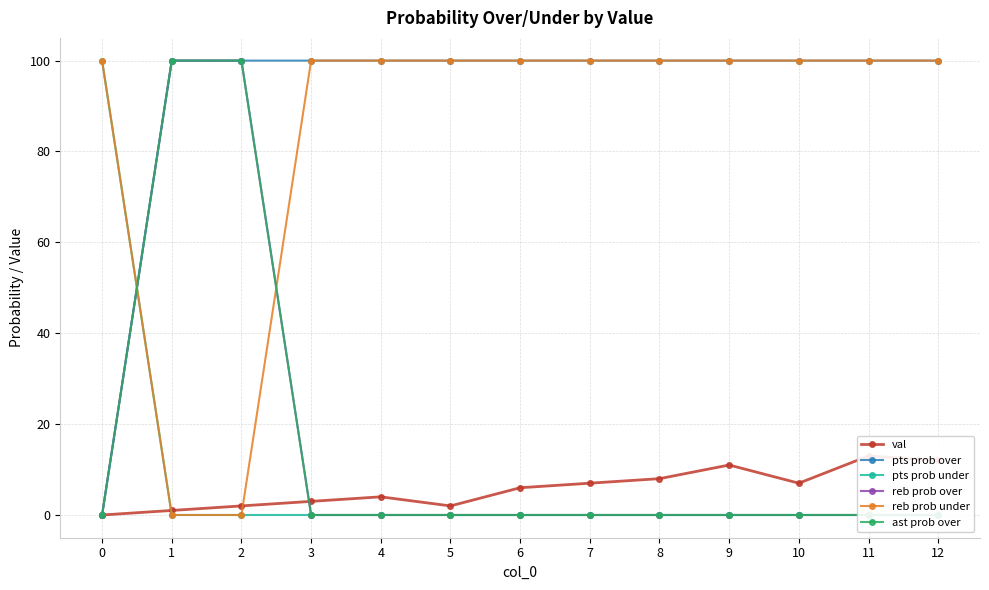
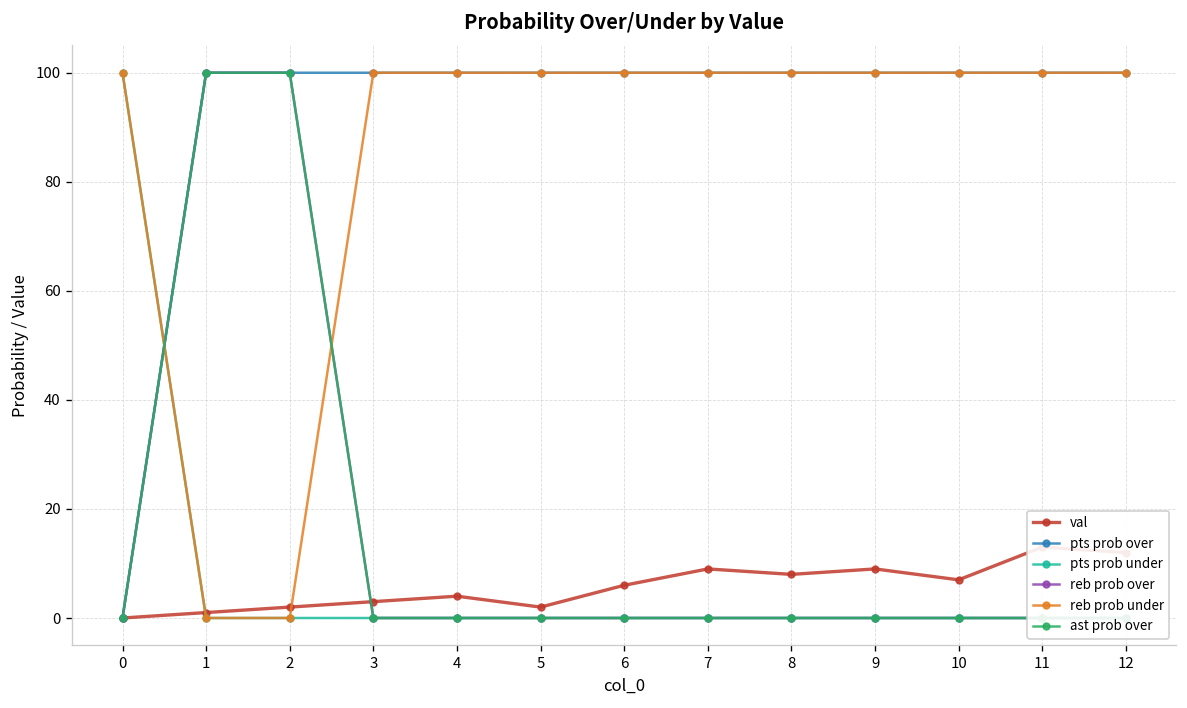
val, 7: 7 -> 9
val, 9: 11 -> 9
